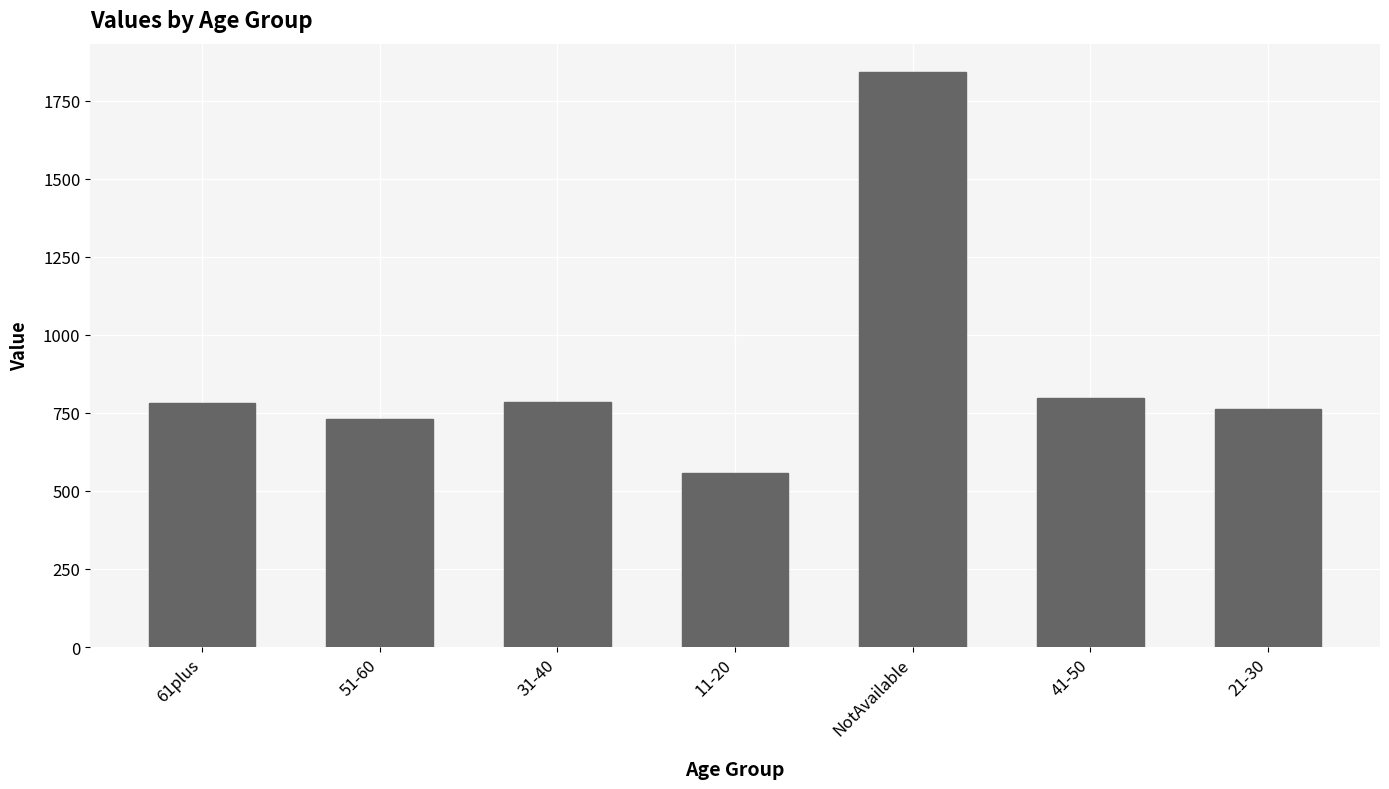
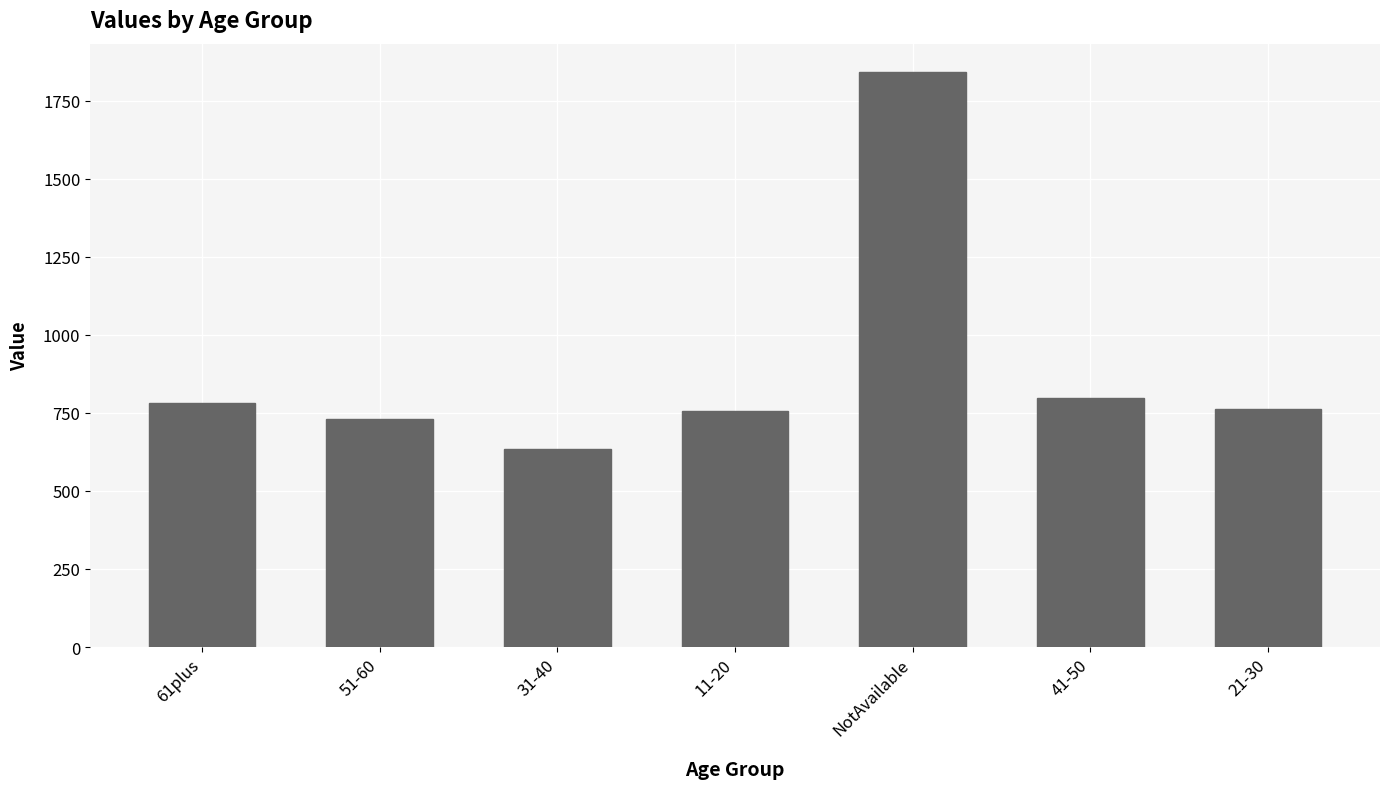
31-40: 790 -> 640
11-20: 560 -> 760
